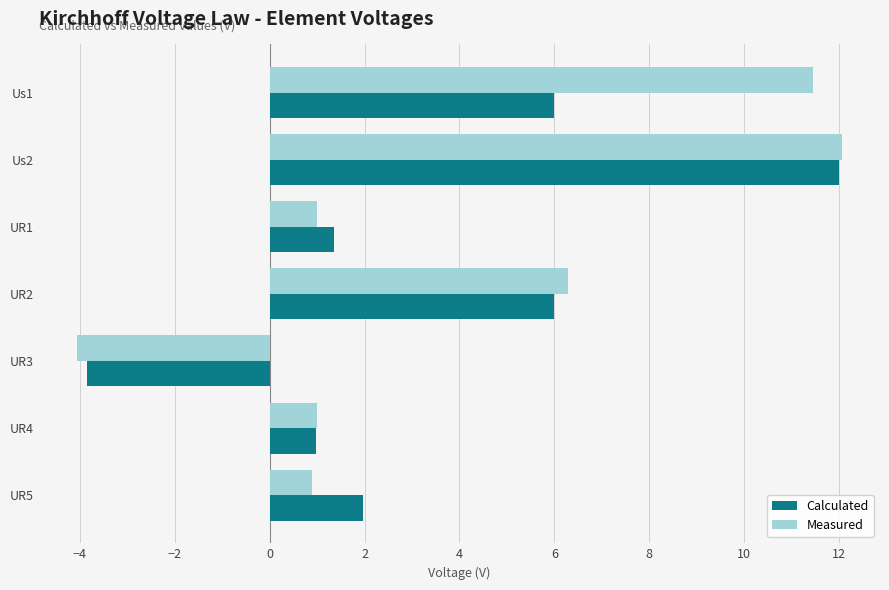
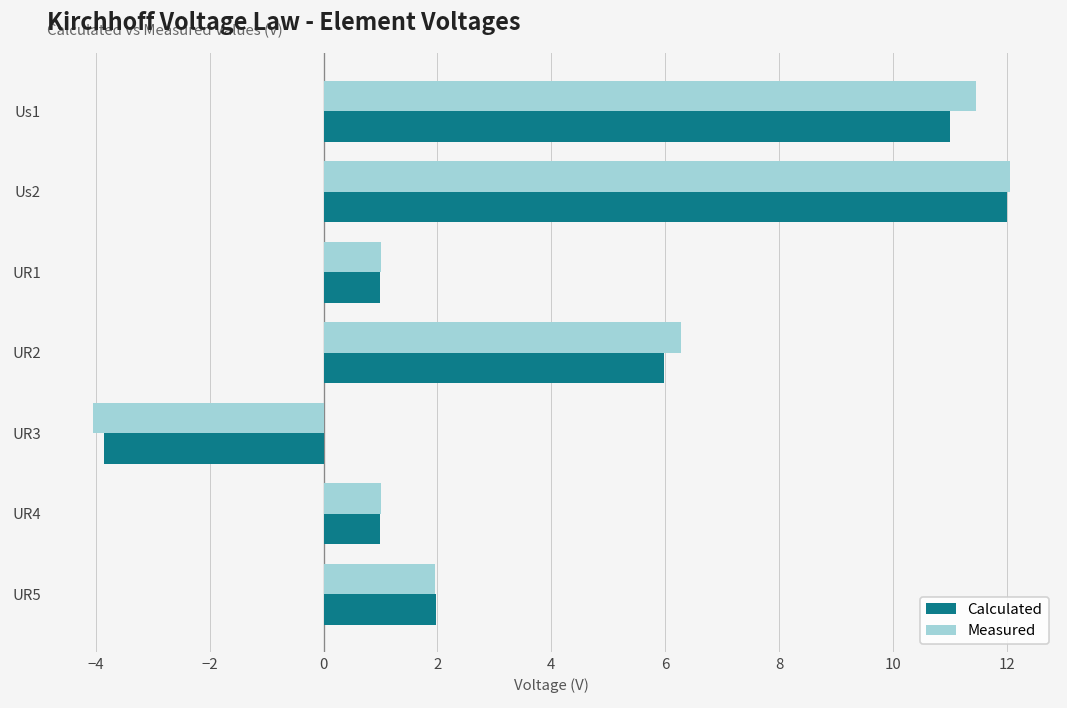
Calculated, Us1: 6 -> 11
Calculated, UR1: 1.4 -> 1.0
Measured, UR5: 0.9 -> 2.0
